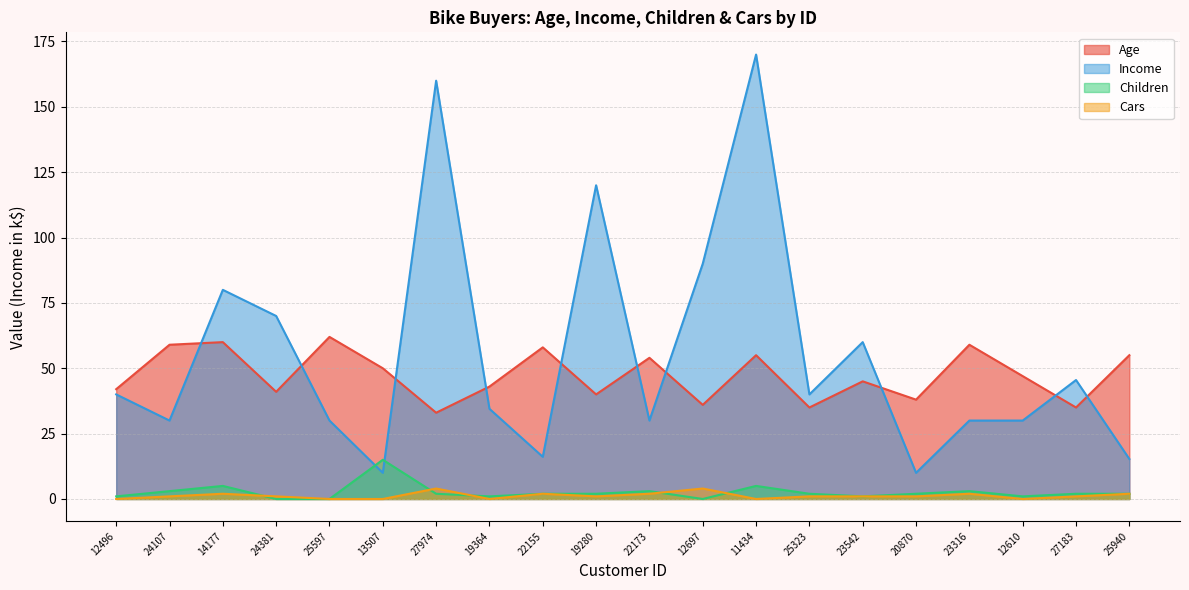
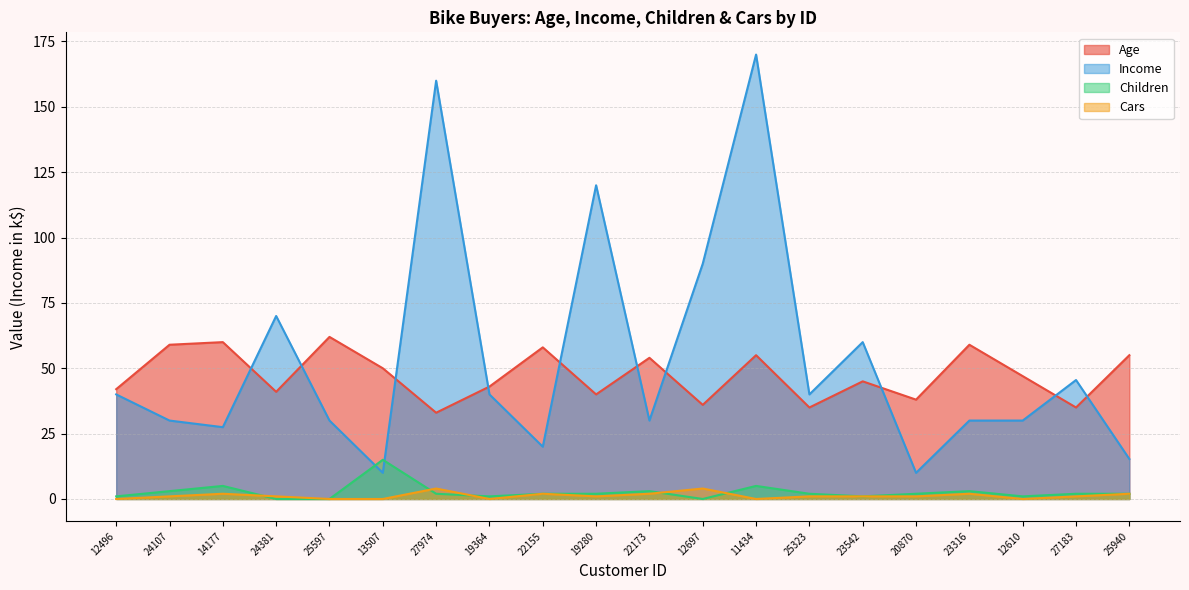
Income, 14177: 80 -> 27
Income, 19364: 34 -> 40
Income, 22155: 16 -> 20
